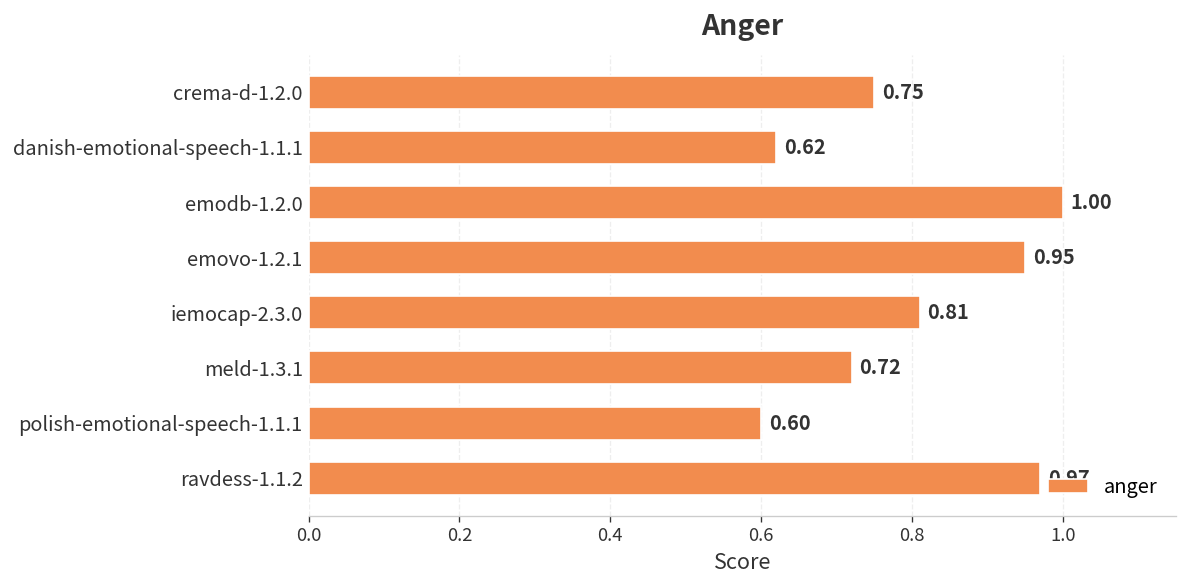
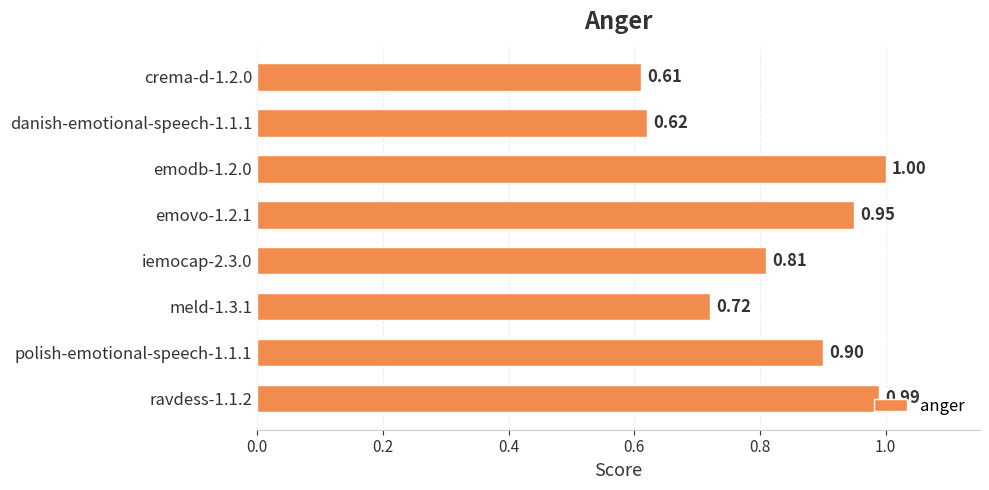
crema-d-1.2.0: 0.75 -> 0.61
polish-emotional-speech-1.1.1: 0.60 -> 0.90
ravdess-1.1.2: 0.97 -> 0.99
